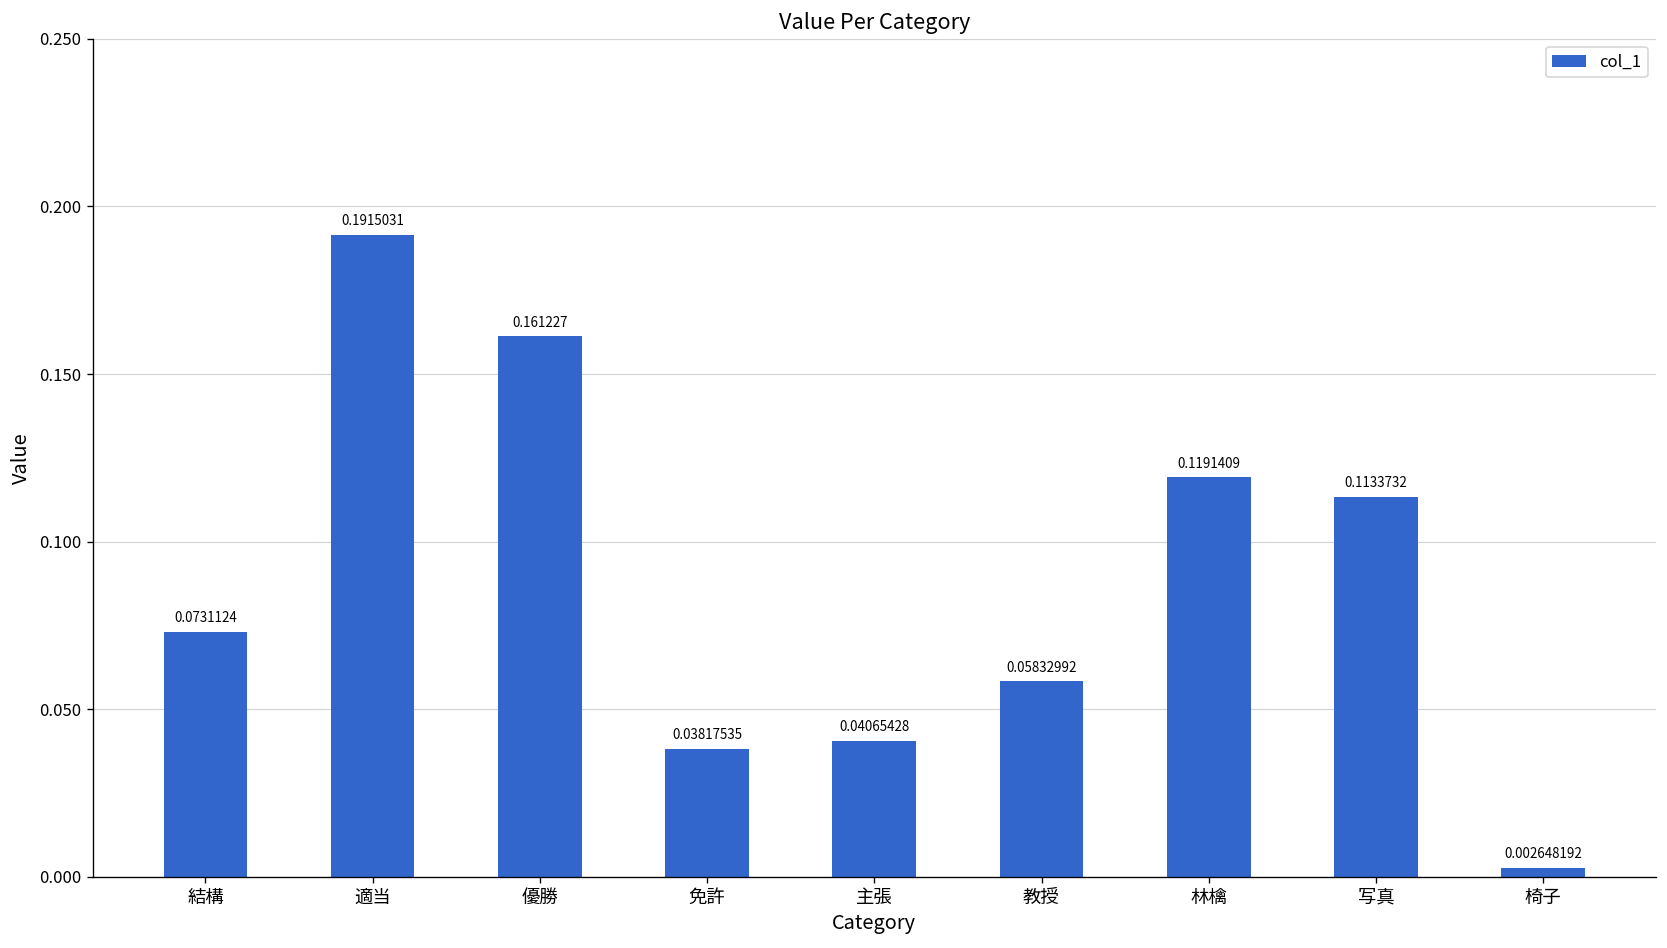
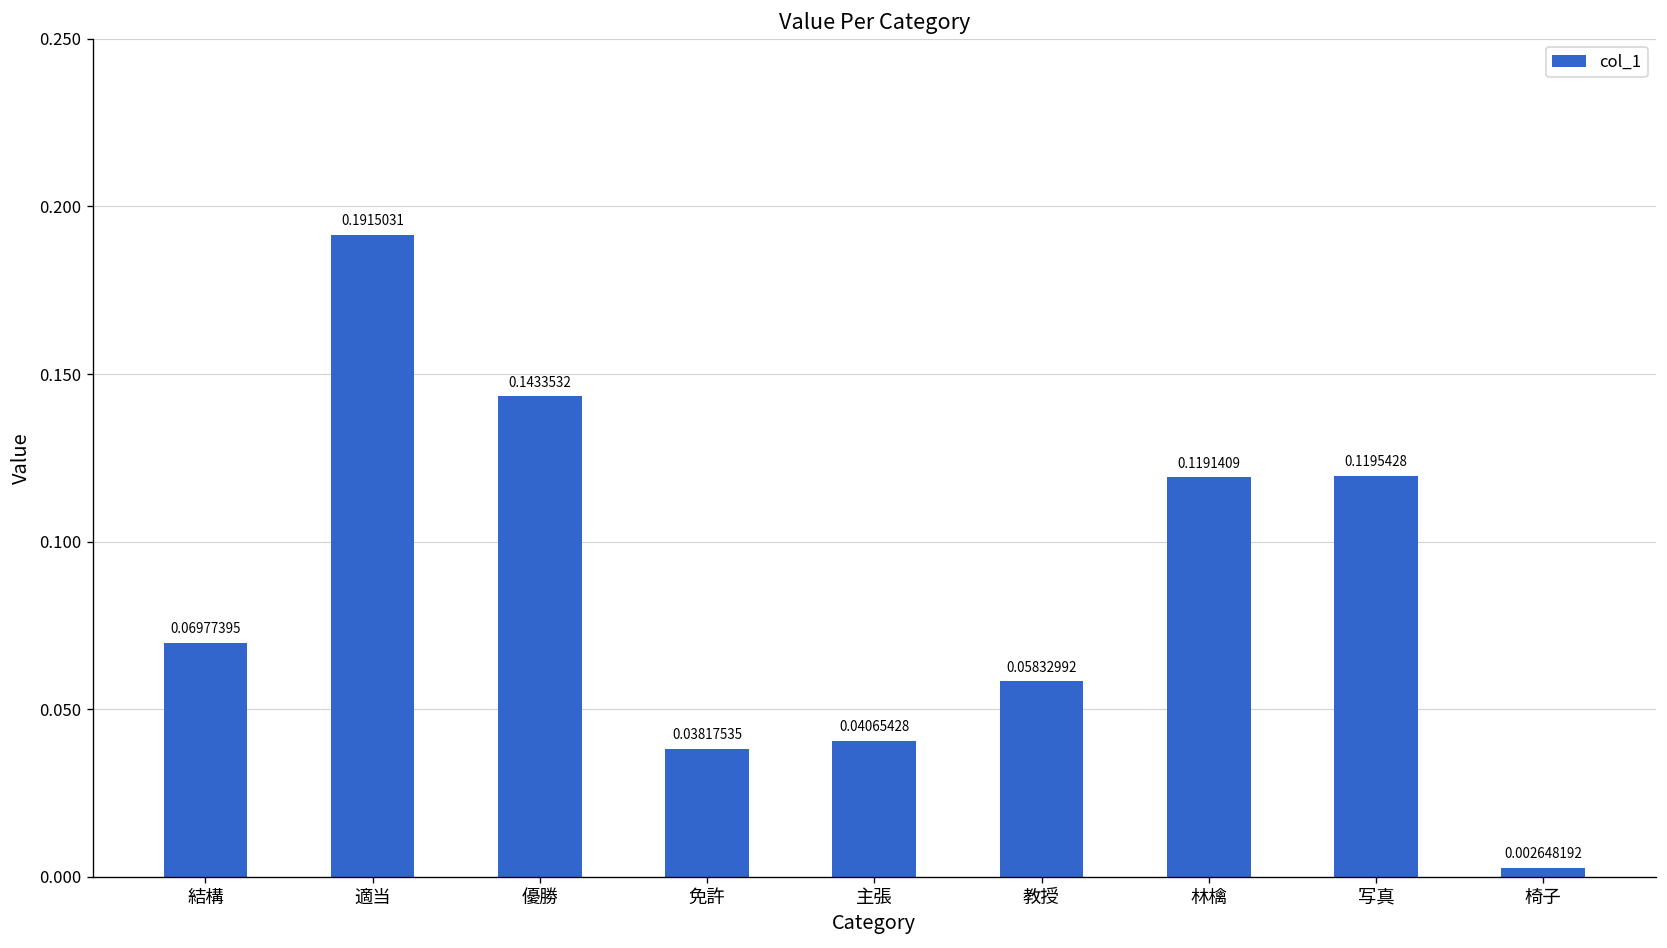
結構: 0.0731124 -> 0.06977395
優勝: 0.161227 -> 0.1433532
写真: 0.1133732 -> 0.1195428
